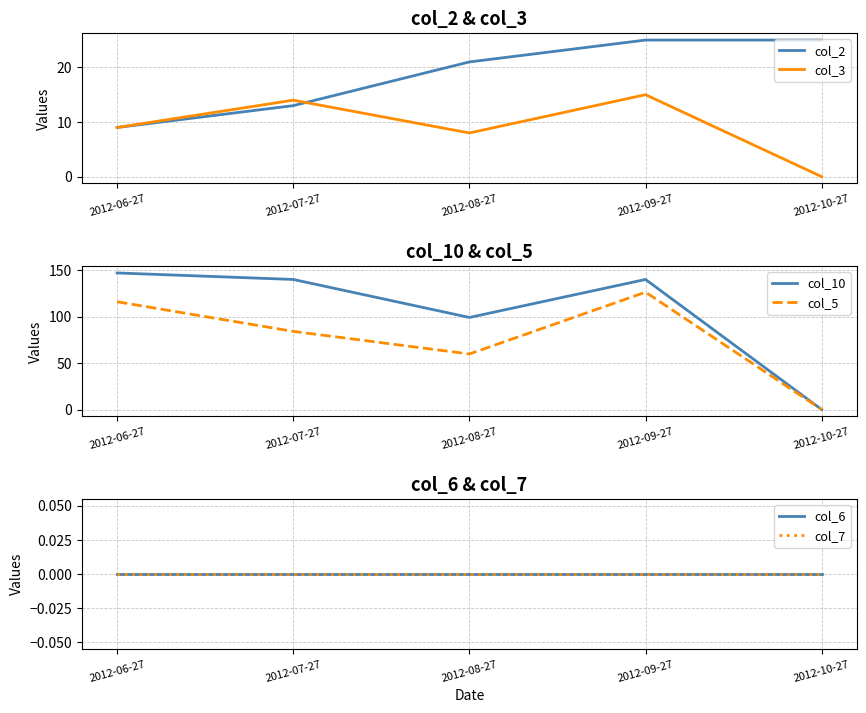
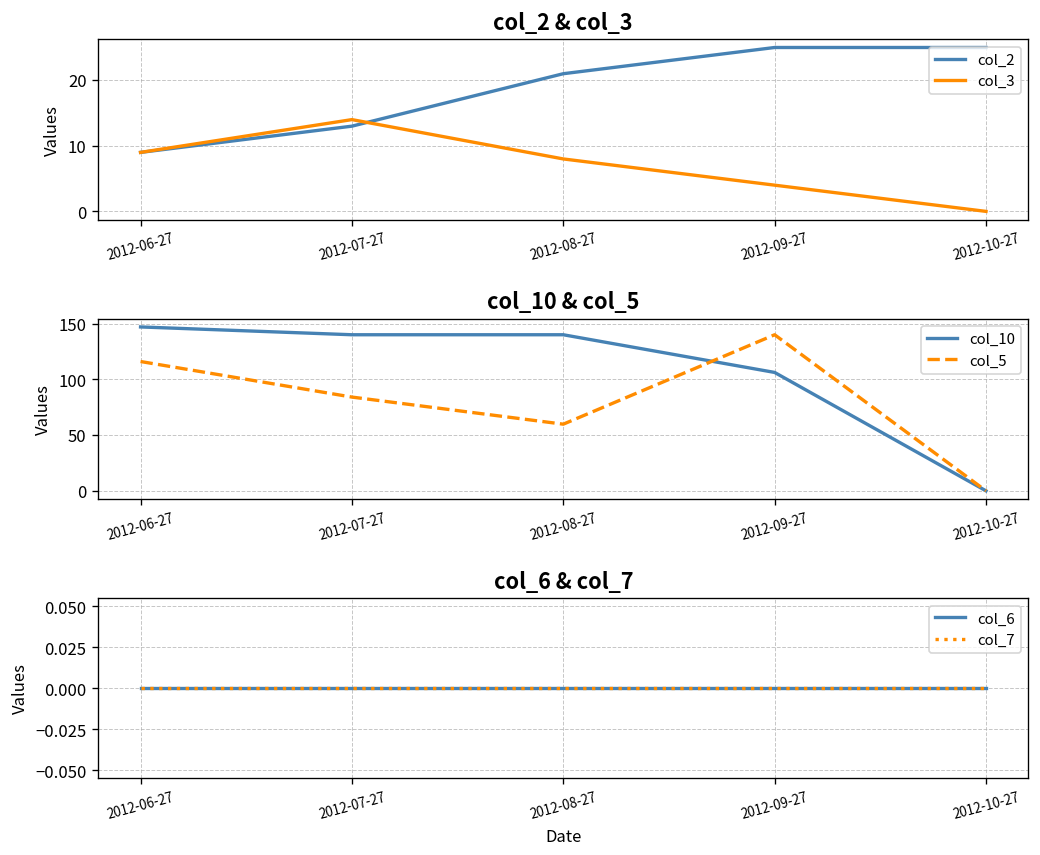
col_2 & col_3, col_3, 2012-09-27: 15 -> 4
col_10 & col_5, col_10, 2012-08-27: 100 -> 140
col_10 & col_5, col_10, 2012-09-27: 140 -> 110
col_10 & col_5, col_5, 2012-09-27: 130 -> 140
